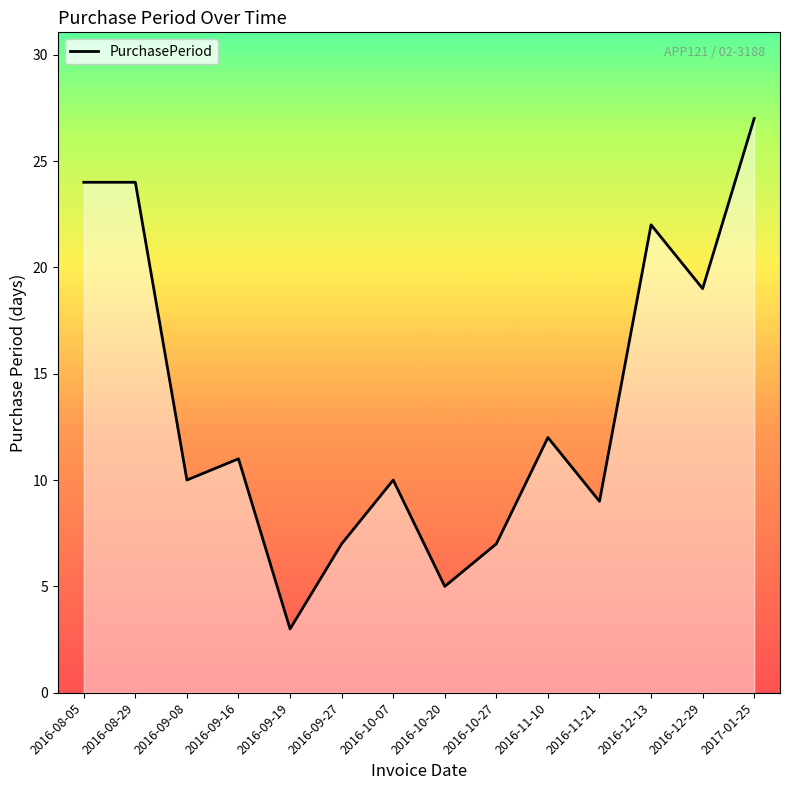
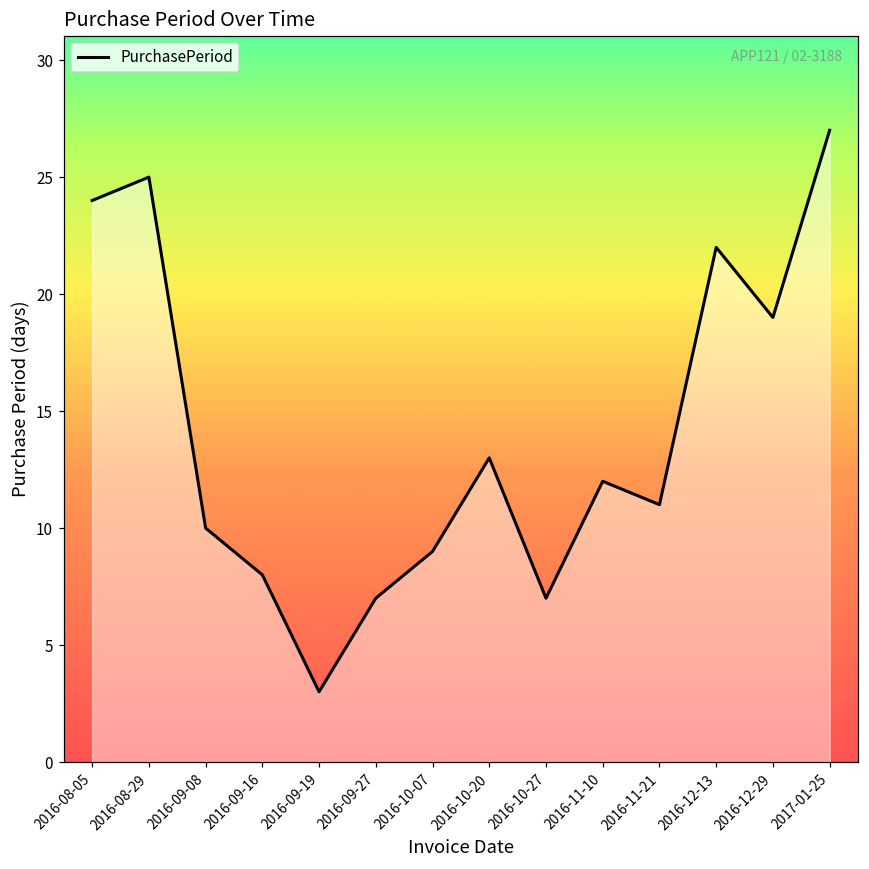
2016-08-29: 24 -> 25
2016-09-16: 11 -> 8
2016-10-07: 10 -> 9
2016-10-20: 5 -> 13
2016-11-21: 9 -> 11
